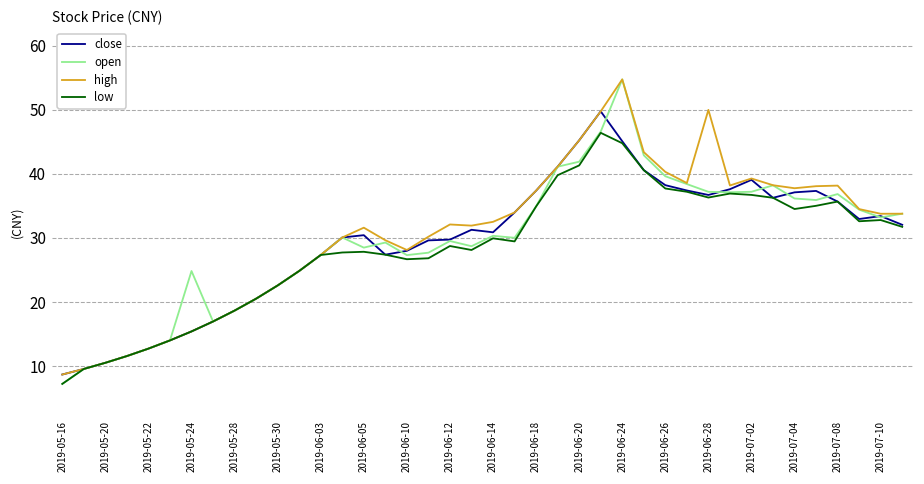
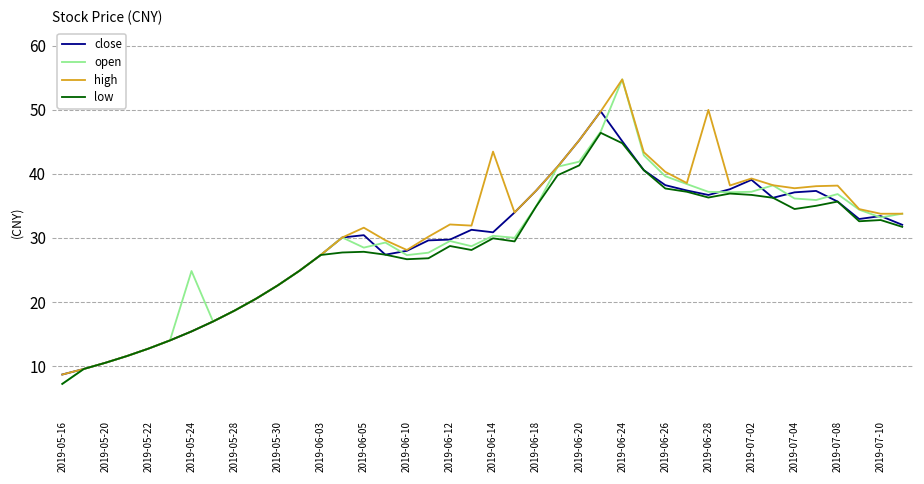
high, 2019-06-14: 33 -> 43
